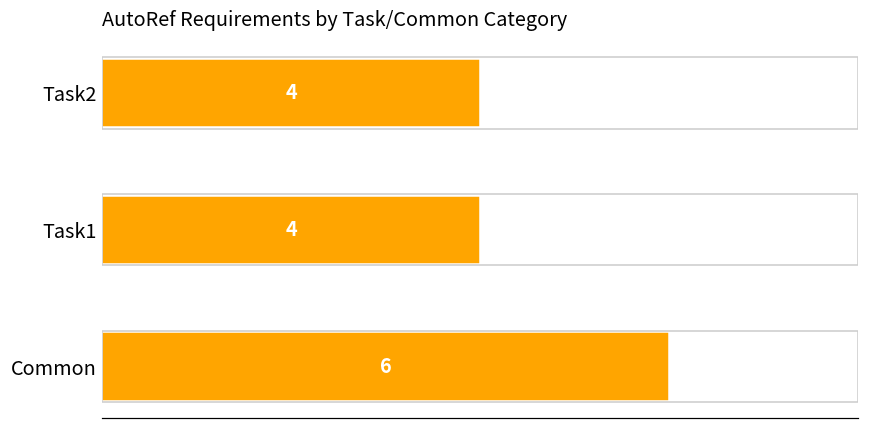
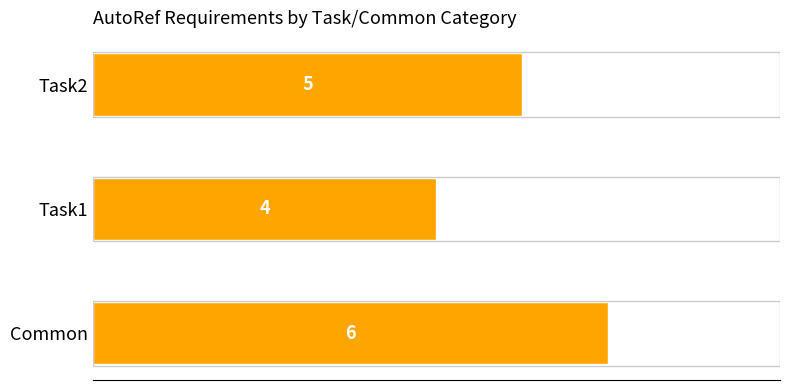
Task2: 4 -> 5
